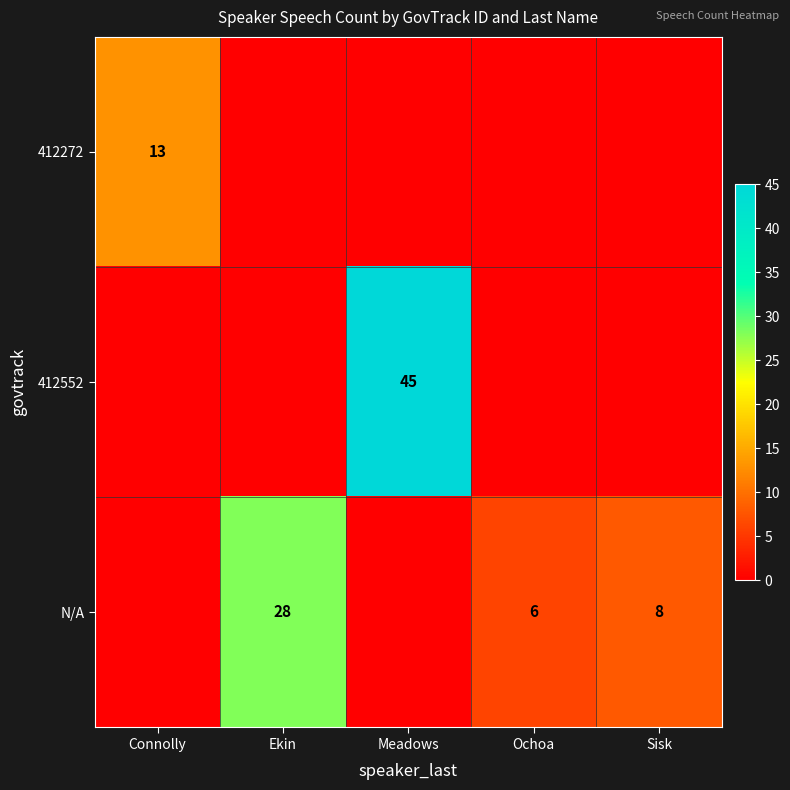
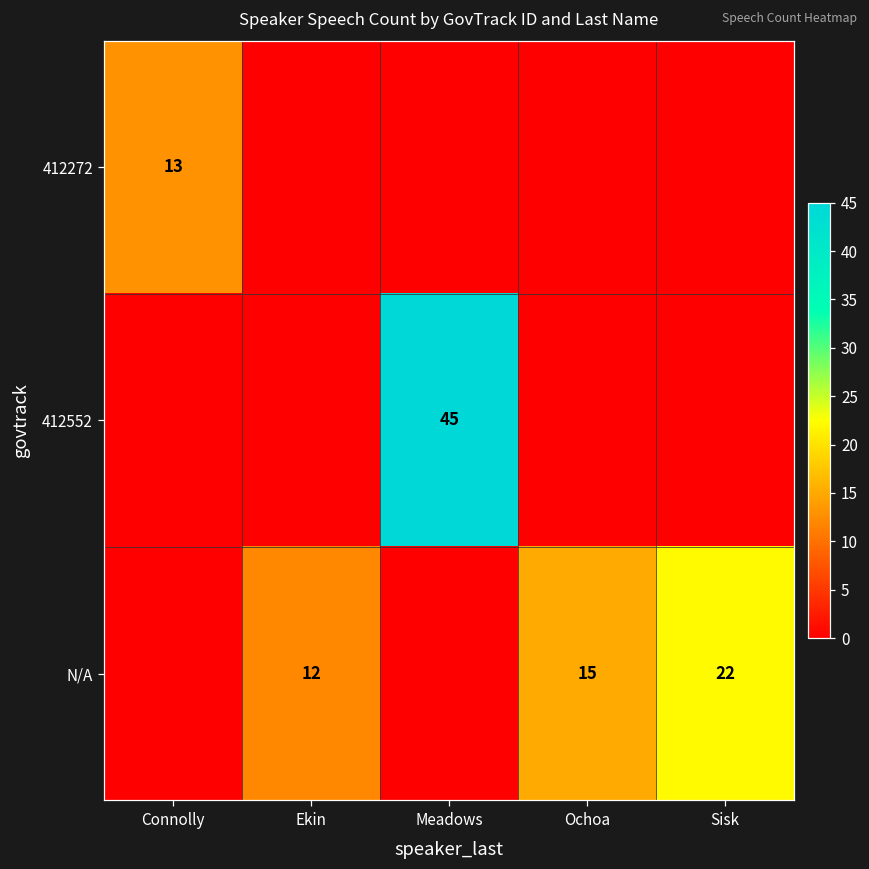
N/A, Ekin: 28 -> 12
N/A, Ochoa: 6 -> 15
N/A, Sisk: 8 -> 22
